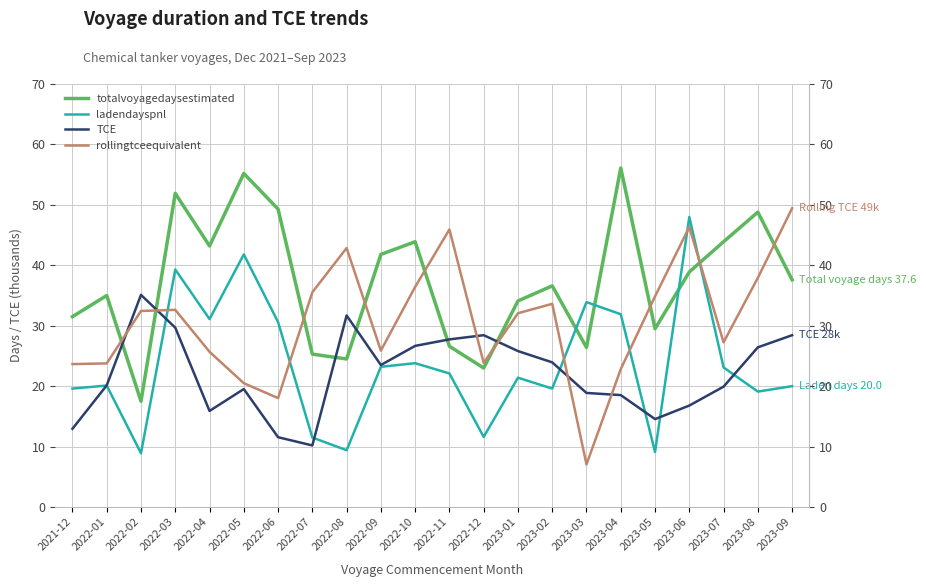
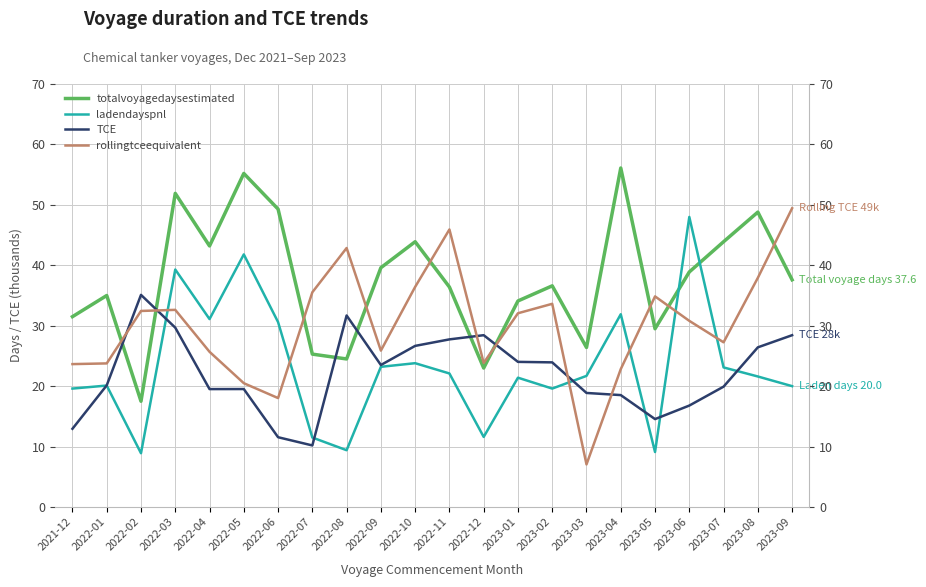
totalvoyagedaysestimated, 2022-09: 42 -> 40
totalvoyagedaysestimated, 2022-11: 27 -> 36
ladendayspnl, 2023-03: 34 -> 22
ladendayspnl, 2023-08: 19 -> 22
TCE, 2022-04: 16 -> 20
TCE, 2023-01: 26 -> 24
rollingtceequivalent, 2023-06: 46 -> 31
